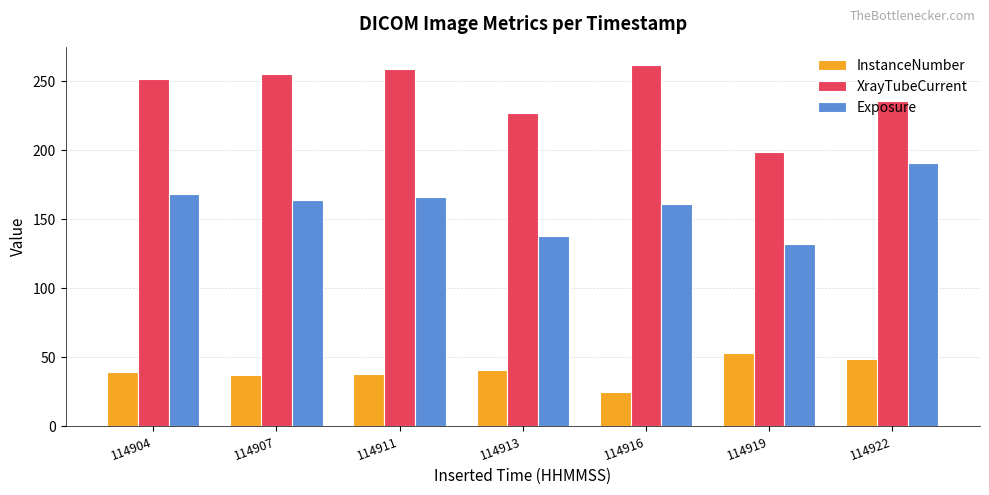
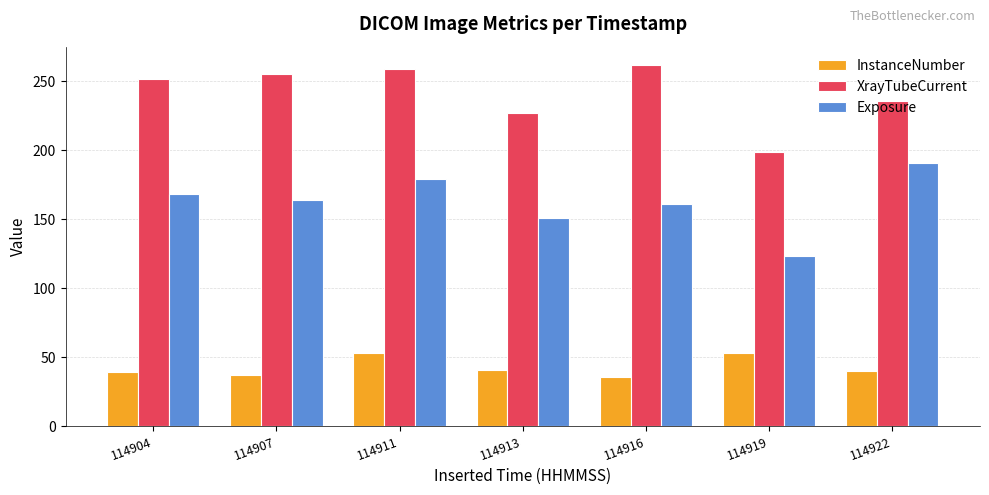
InstanceNumber, 114911: 38 -> 53
Exposure, 114911: 166 -> 179
Exposure, 114913: 138 -> 151
InstanceNumber, 114916: 25 -> 36
Exposure, 114919: 132 -> 123
InstanceNumber, 114922: 49 -> 40
